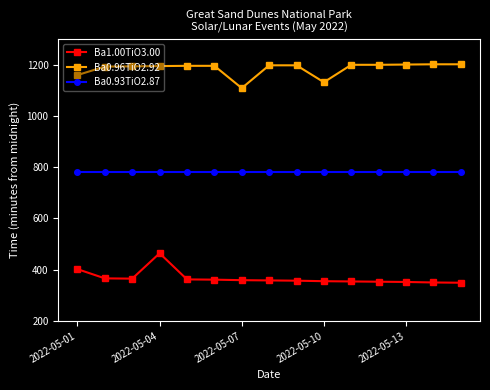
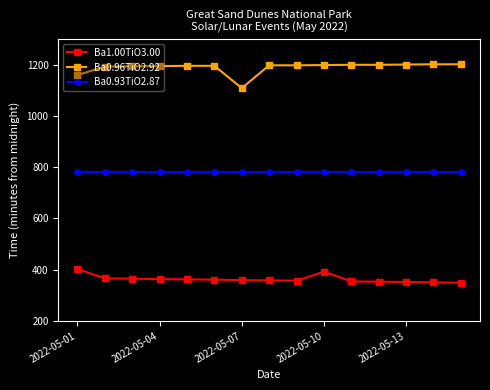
Ba1.00TiO3.00, 2022-05-04: 460 -> 360
Ba1.00TiO3.00, 2022-05-10: 360 -> 390
Ba0.96TiO2.92, 2022-05-10: 1130 -> 1200
